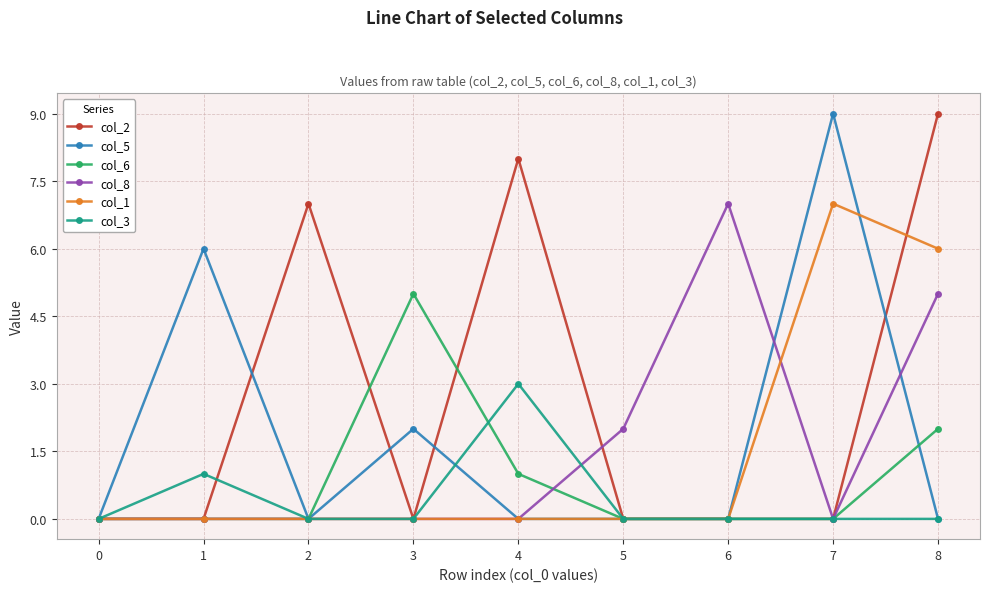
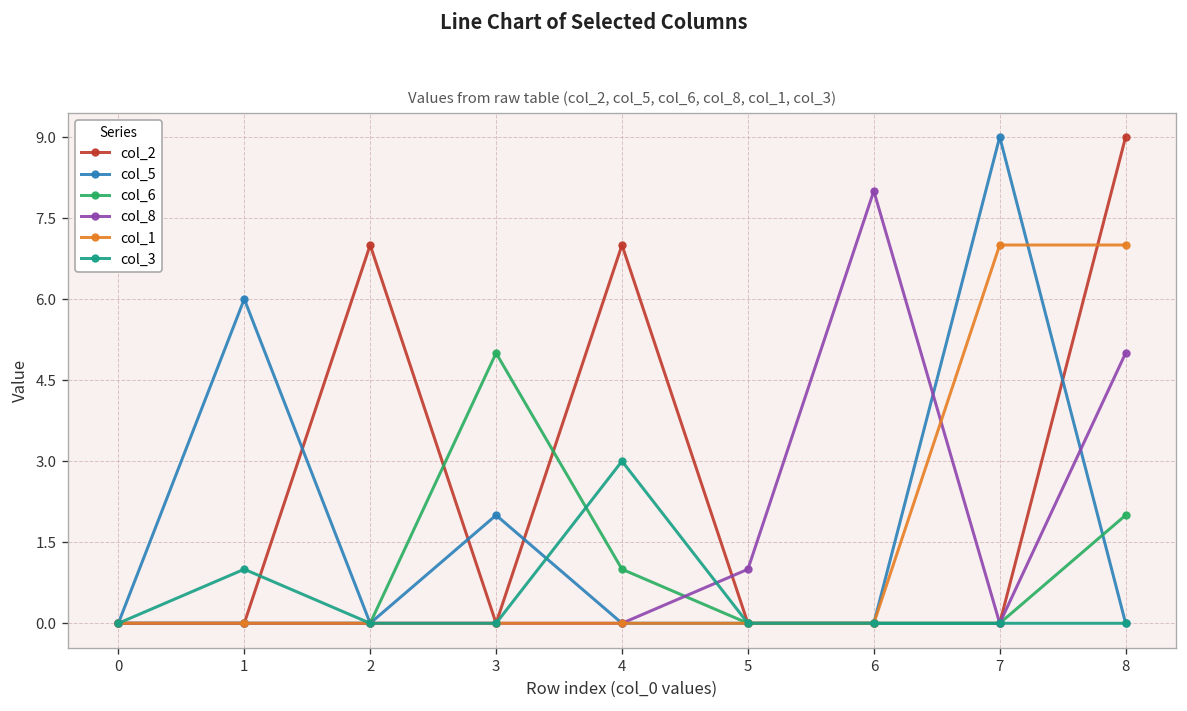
col_2, 4: 8 -> 7
col_8, 5: 2 -> 1
col_8, 6: 7 -> 8
col_1, 8: 6 -> 7
